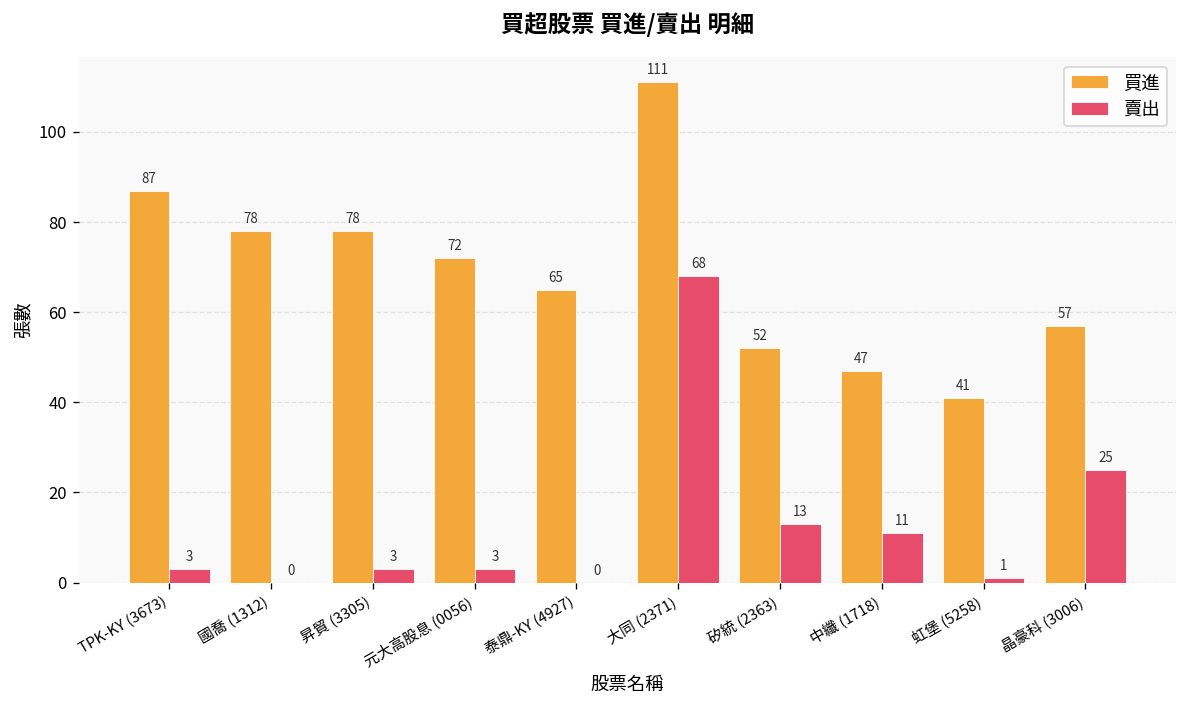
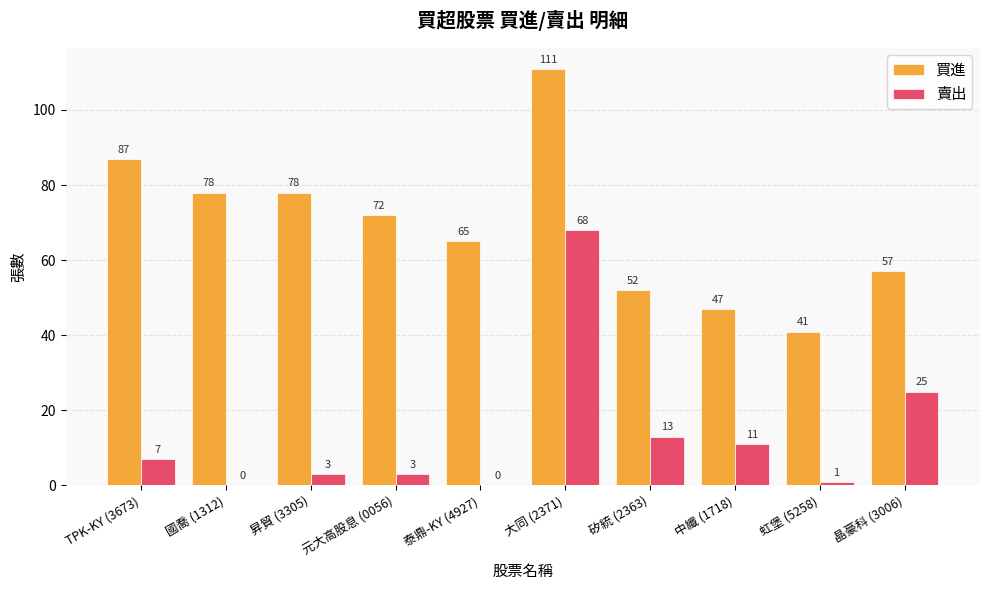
賣出, TPK-KY (3673): 3 -> 7
